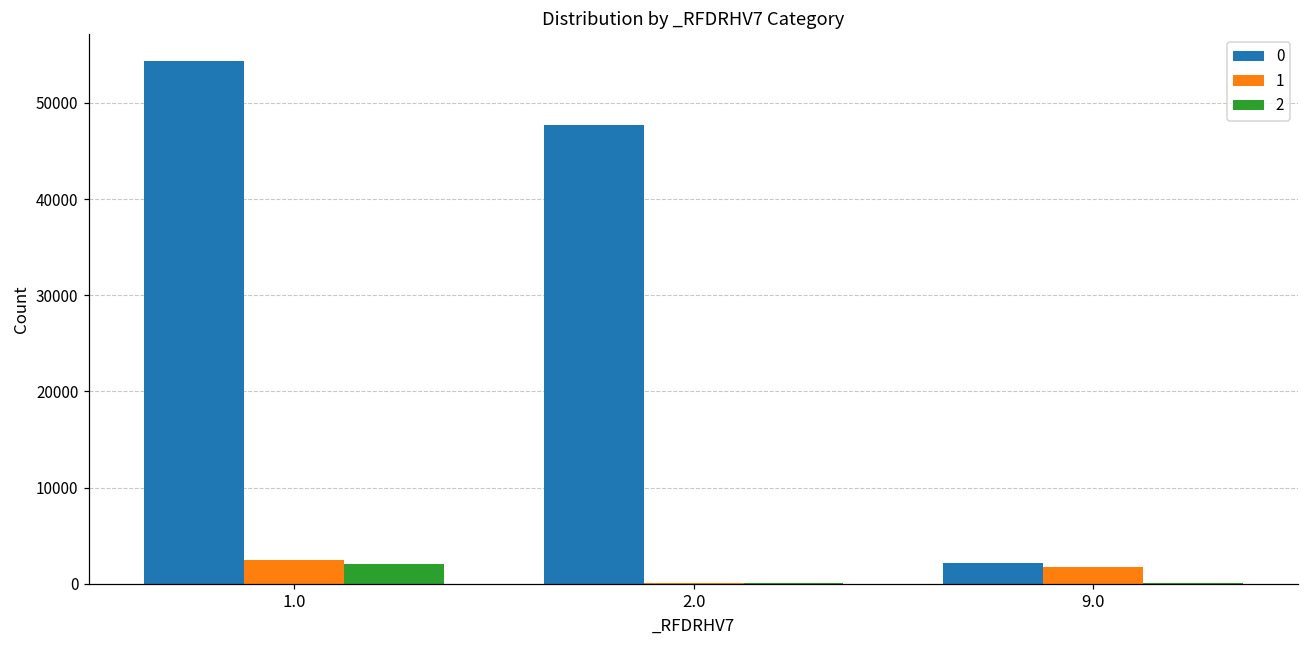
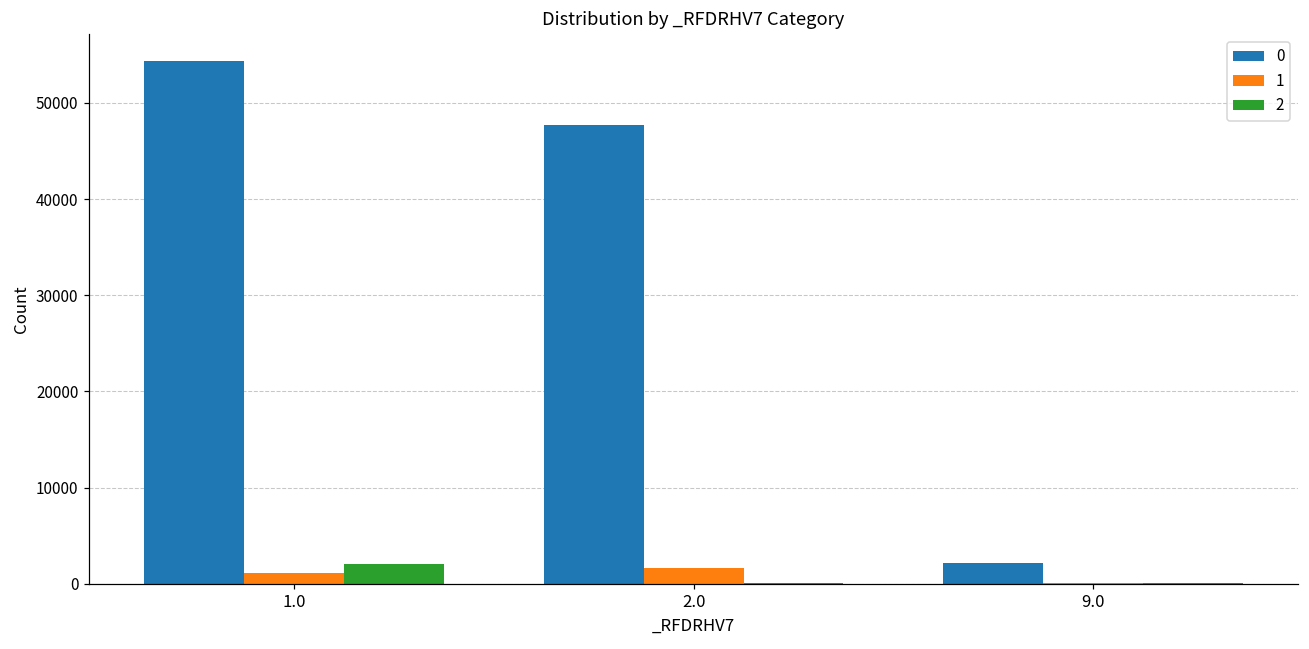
1, 1.0: 3000 -> 1000
1, 2.0: 0 -> 2000
1, 9.0: 2000 -> 0
